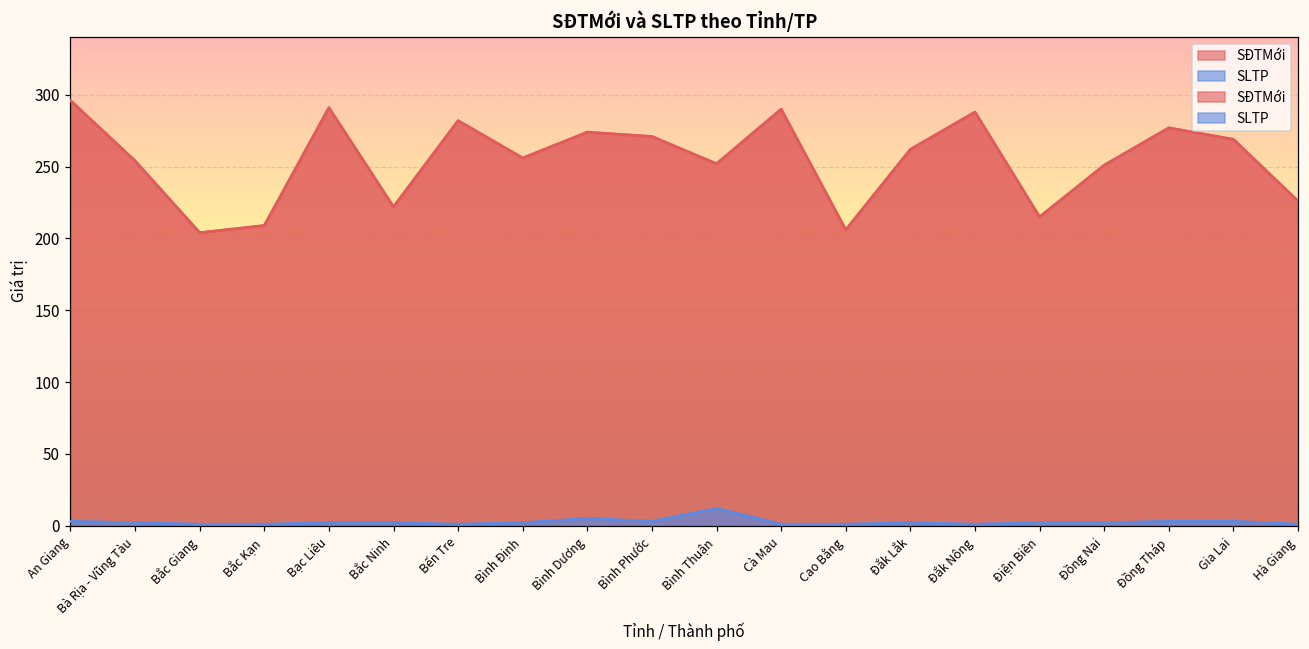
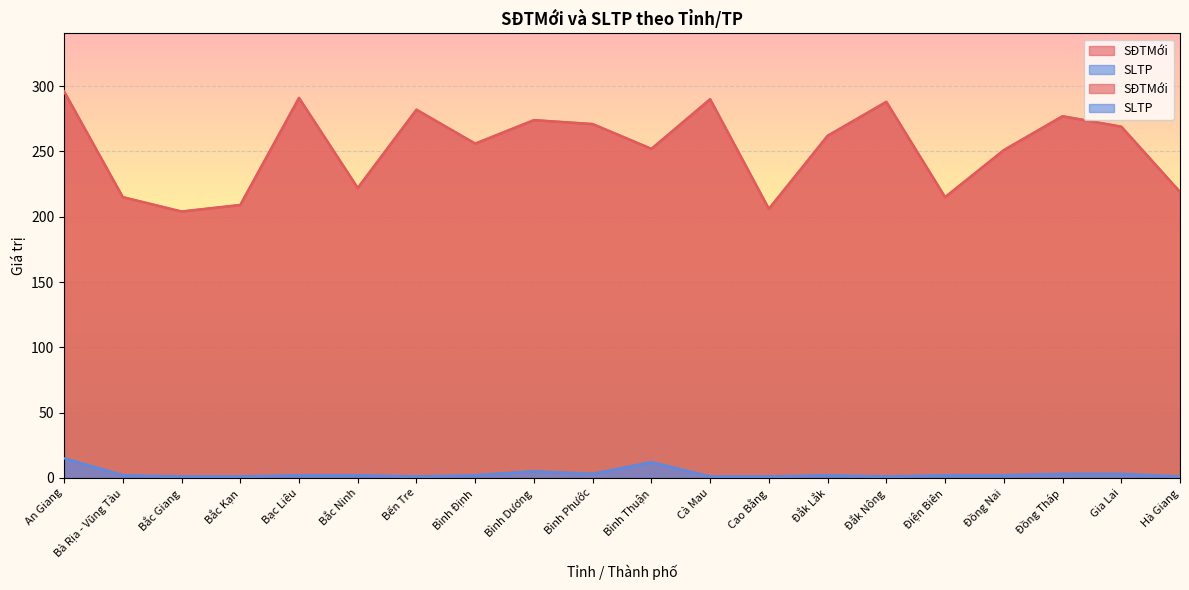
SLTP, An Giang: 3 -> 15
SĐTMới, Bà Rịa - Vũng Tàu: 254 -> 215
SĐTMới, Hà Giang: 226 -> 219
